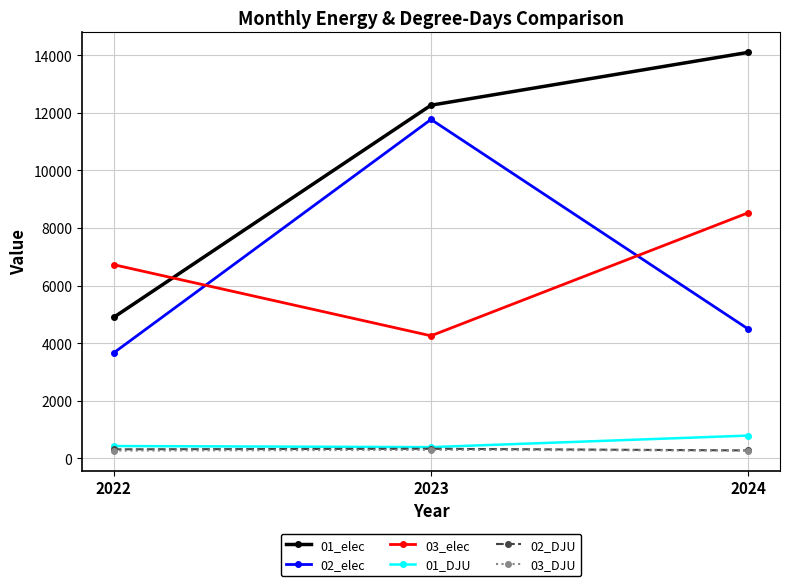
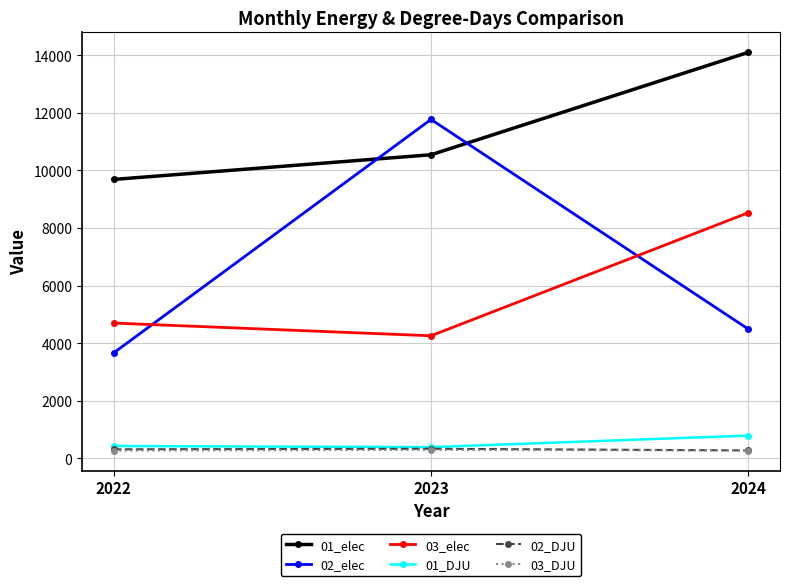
01_elec, 2022: 4900 -> 9700
03_elec, 2022: 6700 -> 4700
01_elec, 2023: 12300 -> 10500
